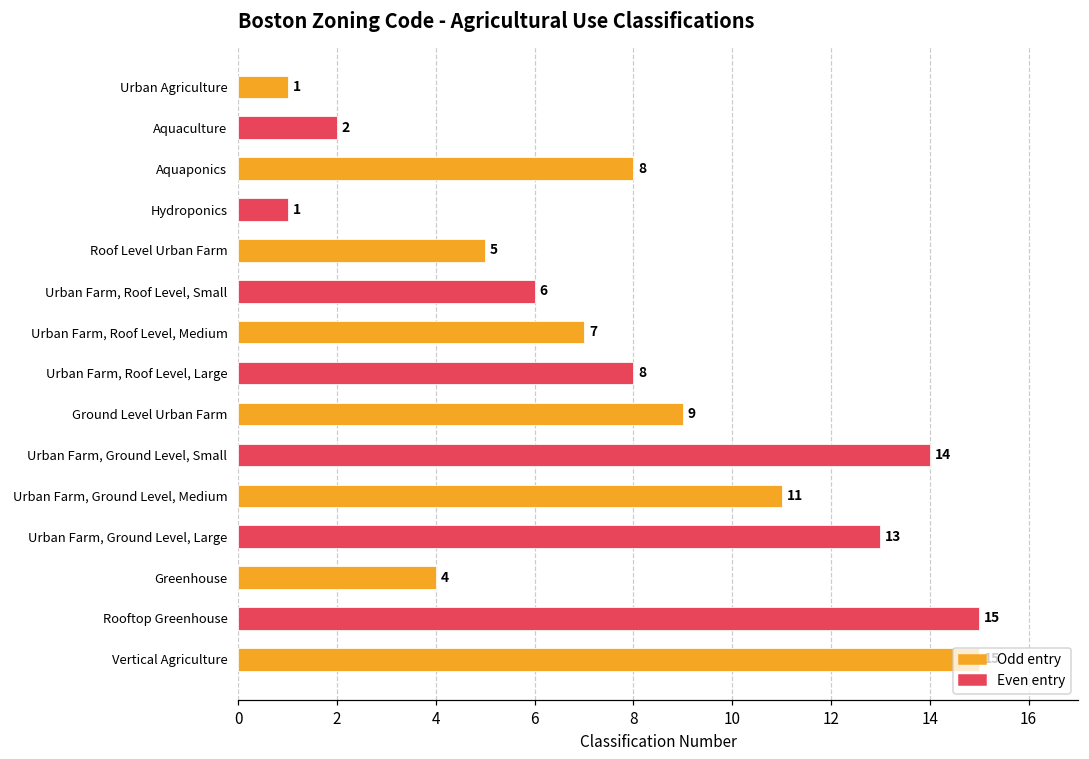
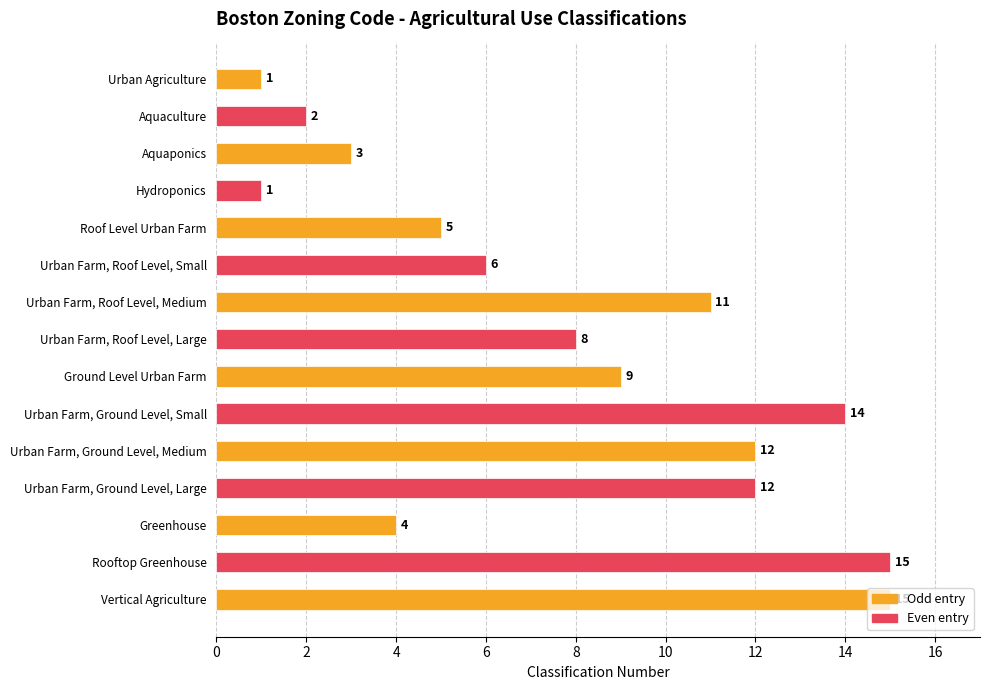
Aquaponics: 8 -> 3
Urban Farm, Roof Level, Medium: 7 -> 11
Urban Farm, Ground Level, Medium: 11 -> 12
Urban Farm, Ground Level, Large: 13 -> 12
